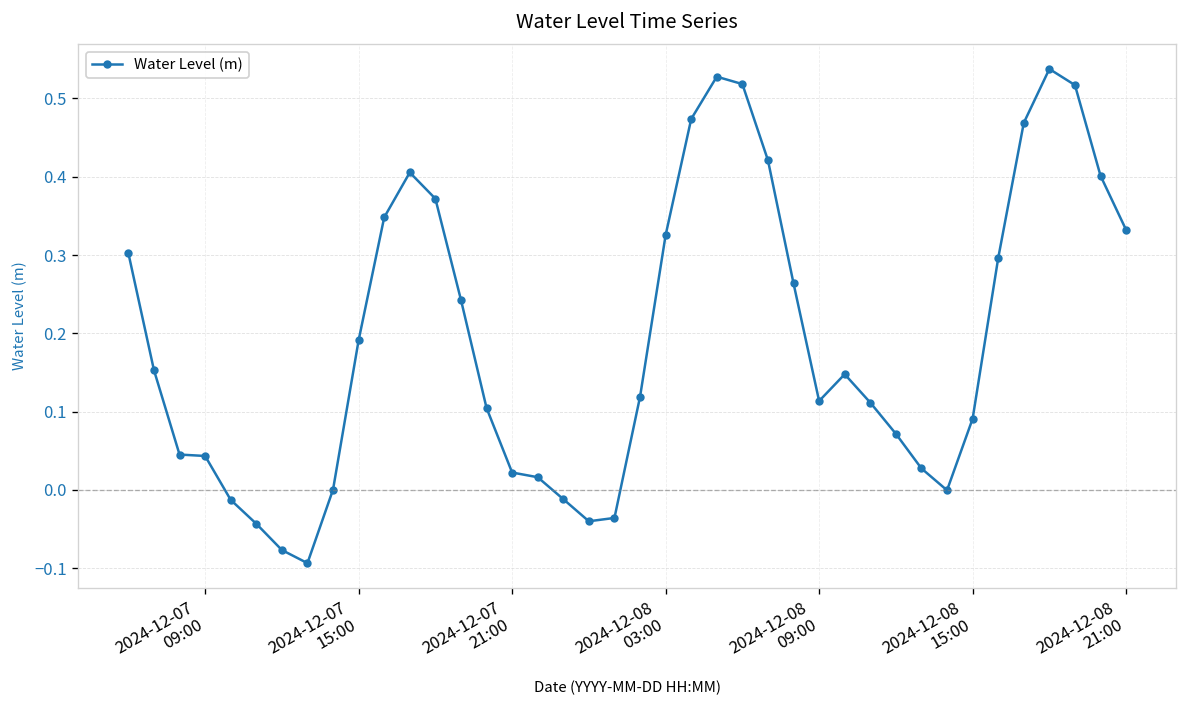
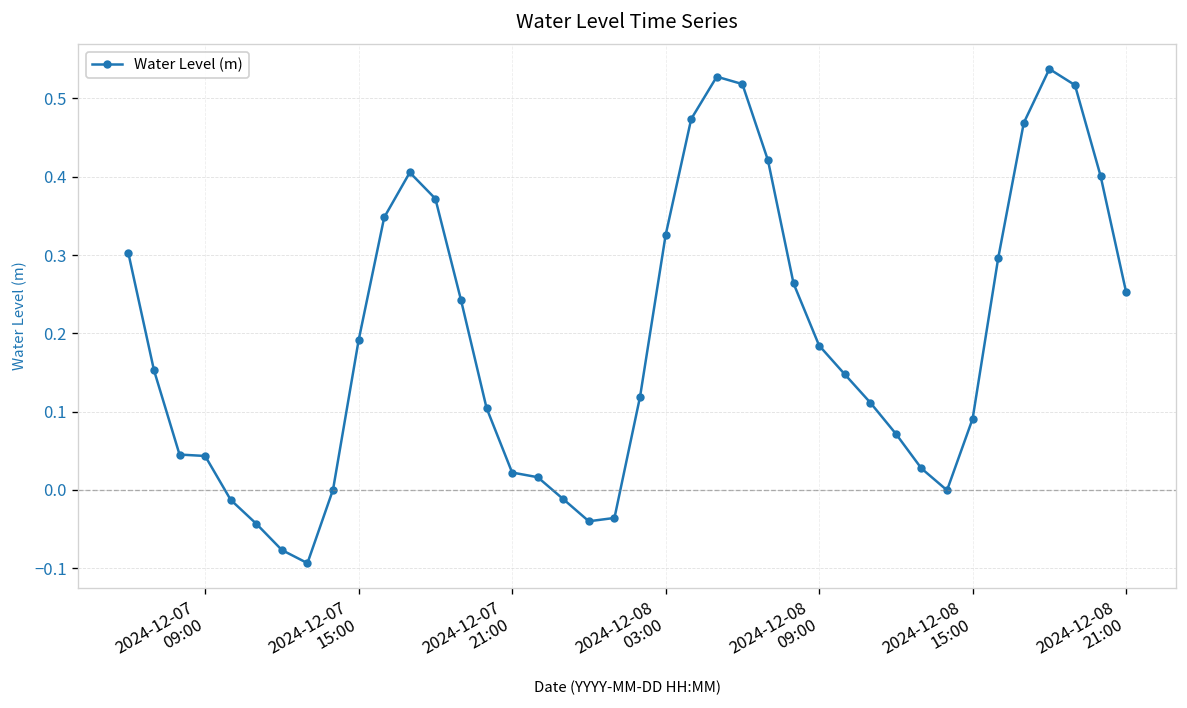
2024-12-08 09:00: 0.11 -> 0.18
2024-12-08 21:00: 0.33 -> 0.25
